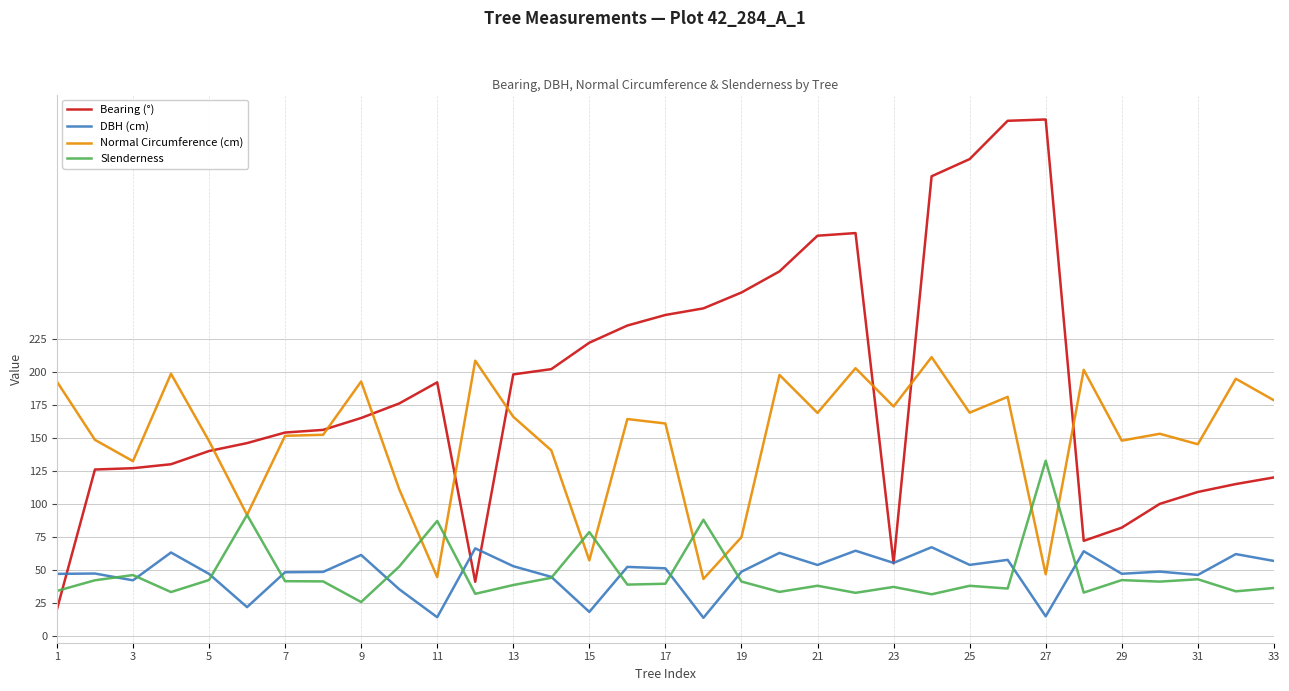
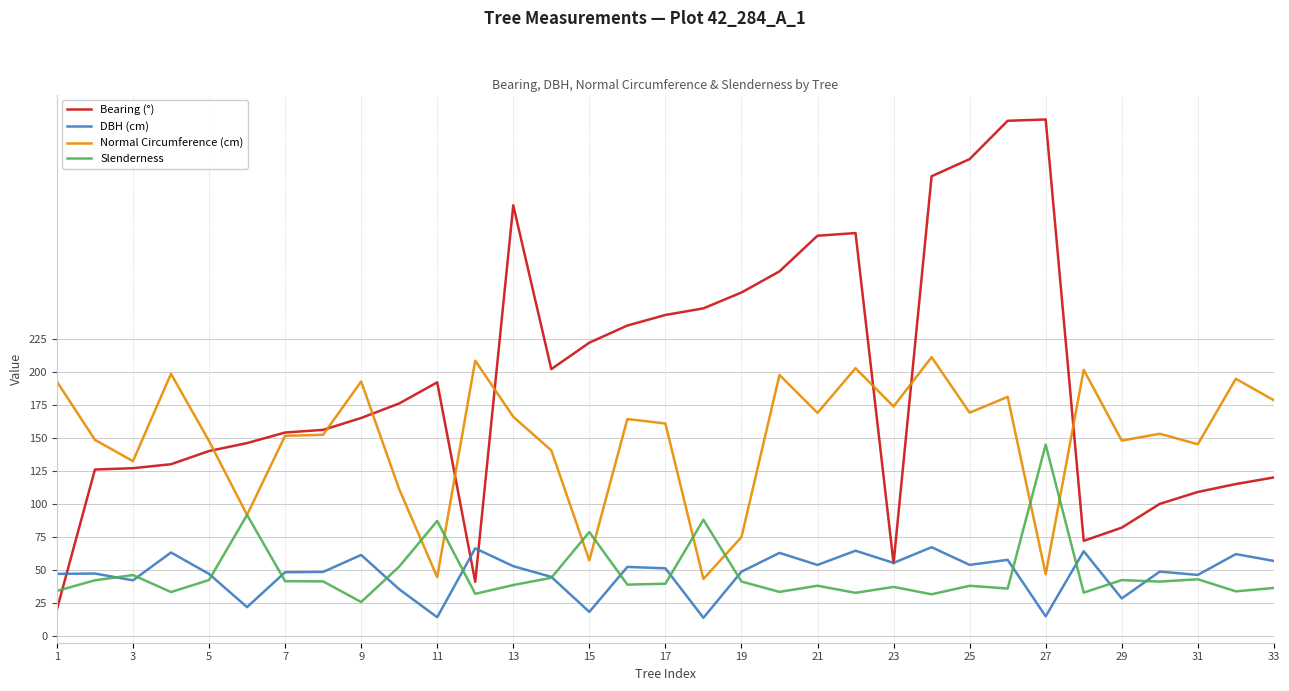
Bearing (°), 13: 198 -> 326
Slenderness, 27: 133 -> 145
DBH (cm), 29: 47 -> 28
